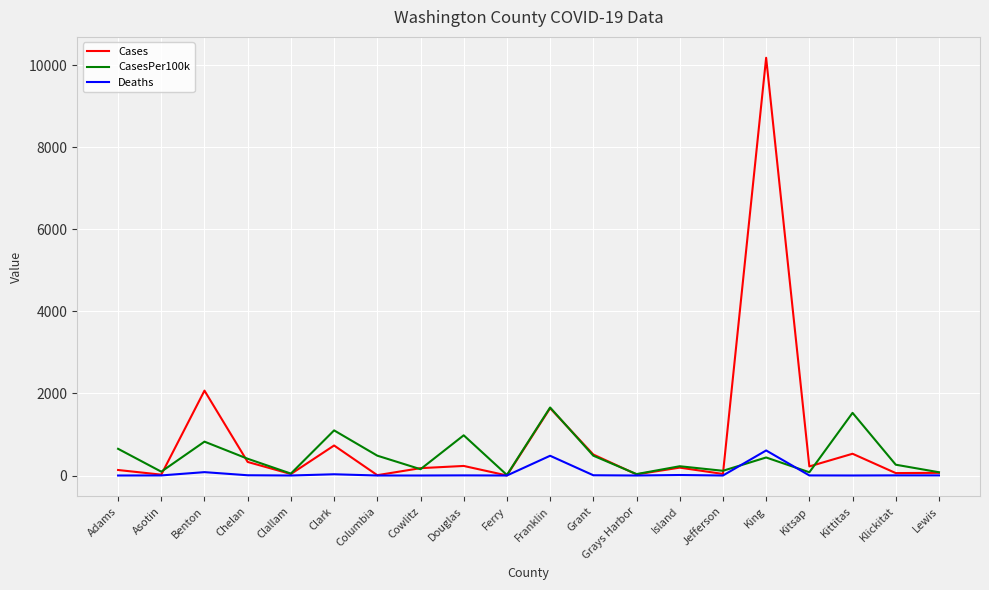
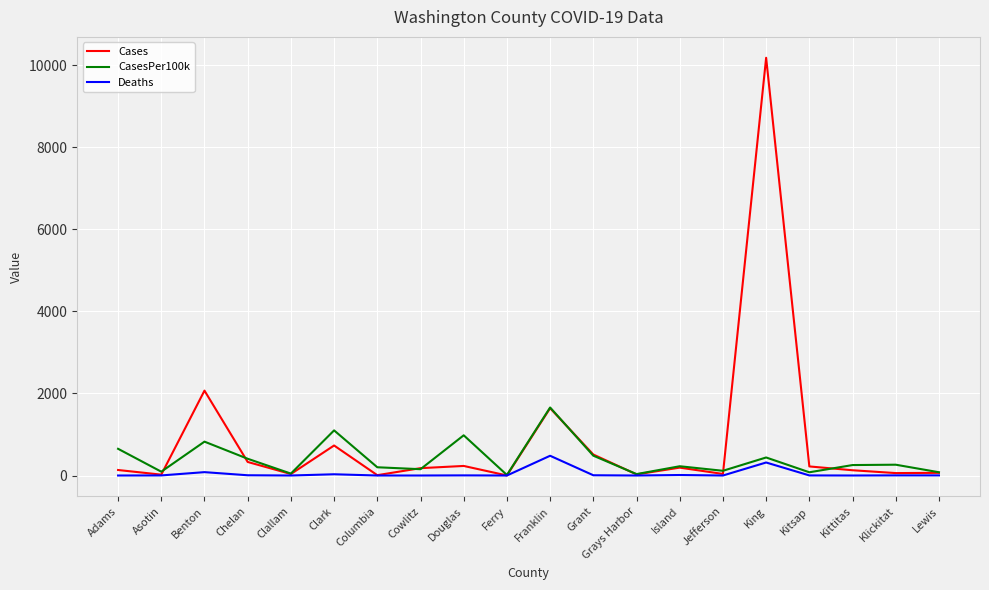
CasesPer100k, Columbia: 500 -> 200
Deaths, King: 600 -> 300
Cases, Kittitas: 500 -> 100
CasesPer100k, Kittitas: 1500 -> 300
